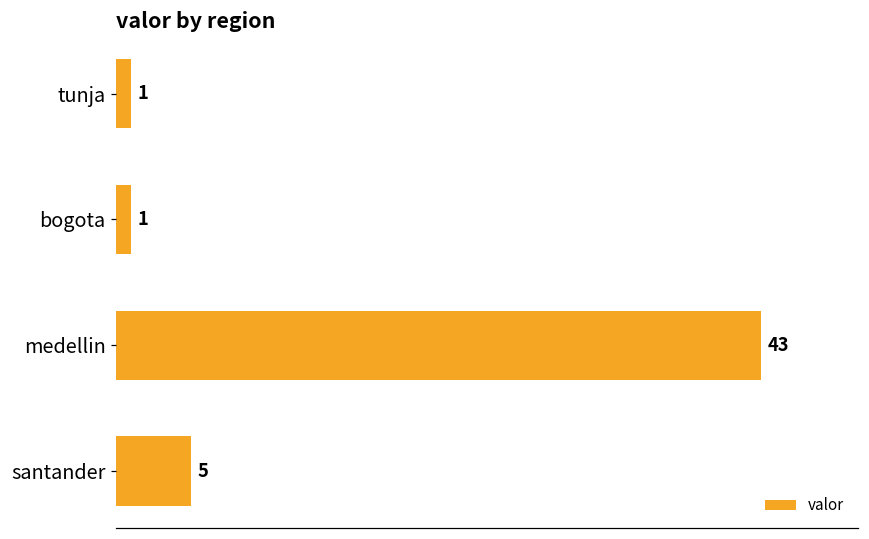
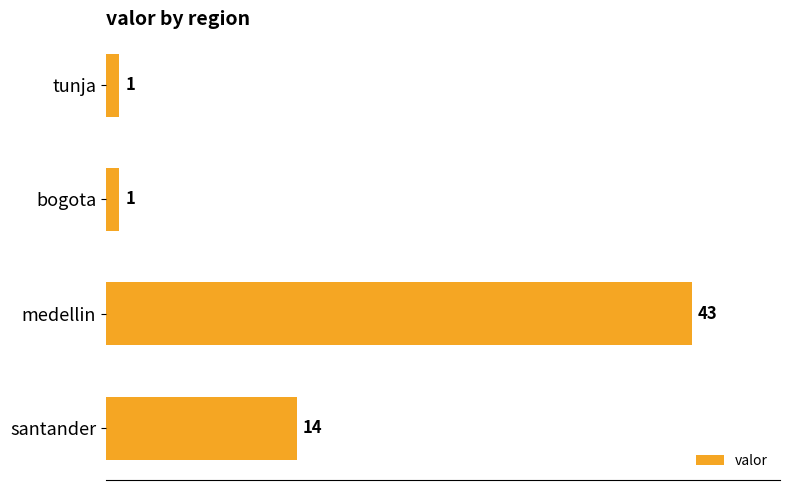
santander: 5 -> 14
